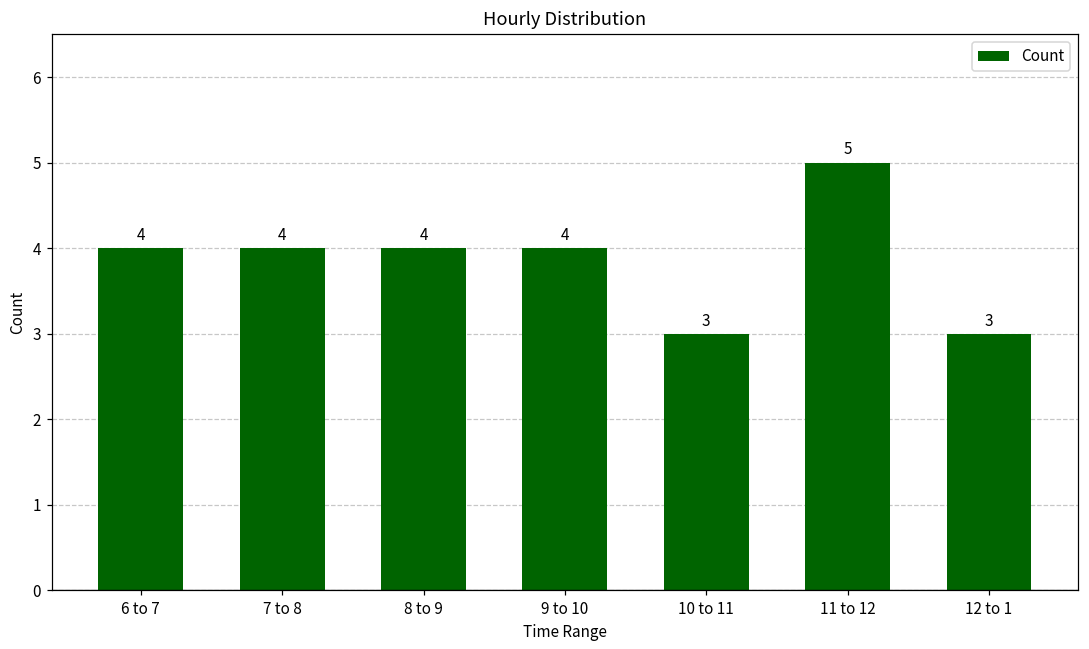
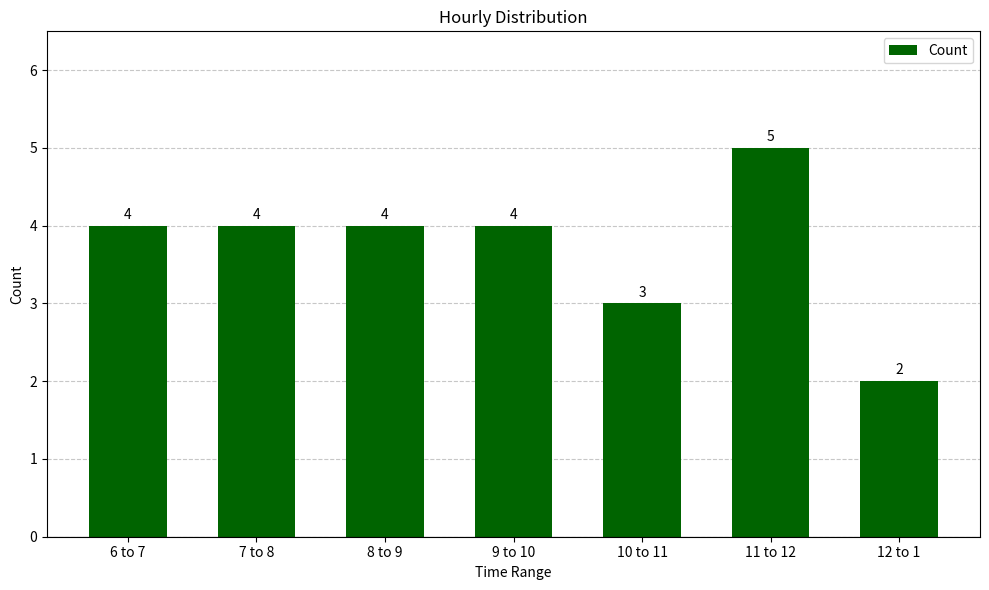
12 to 1: 3 -> 2
